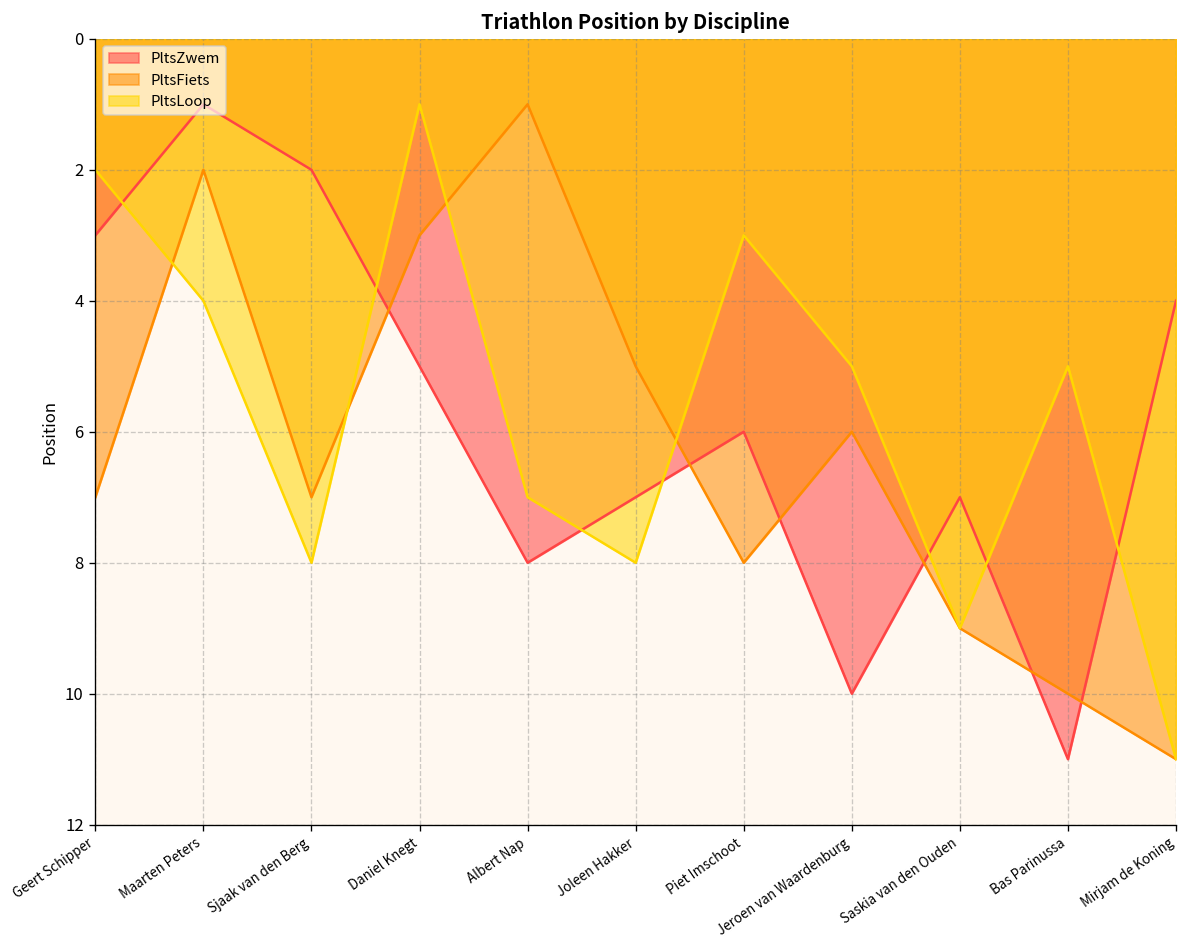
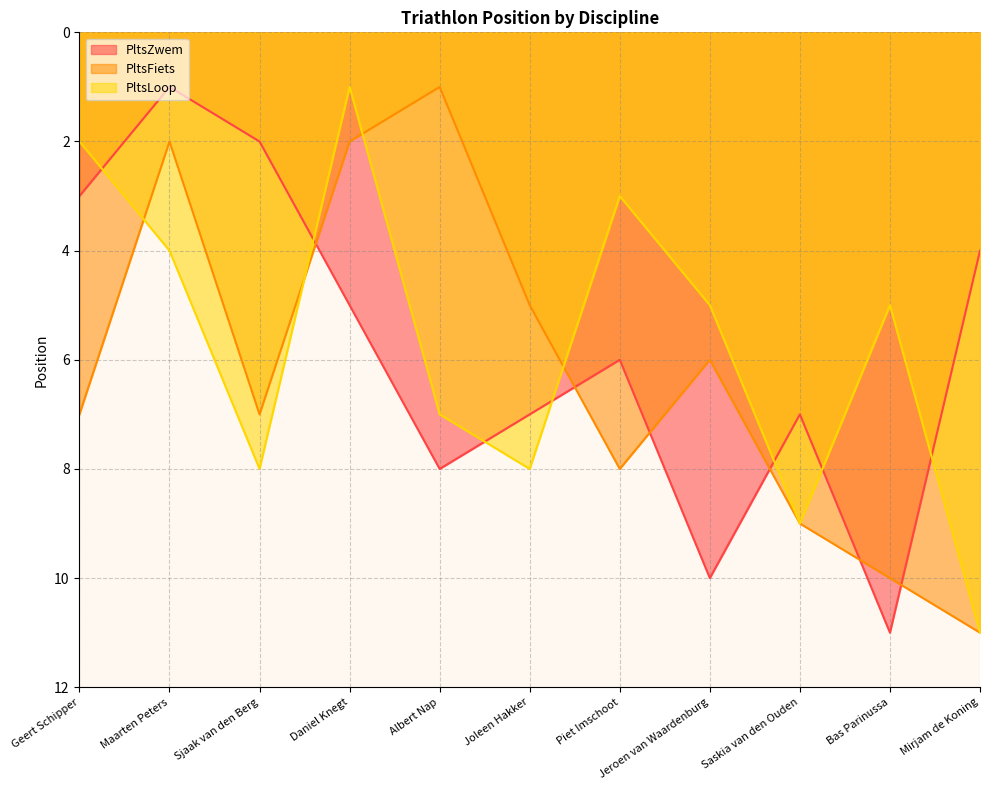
PltsFiets, Daniel Knegt: 3 -> 2
